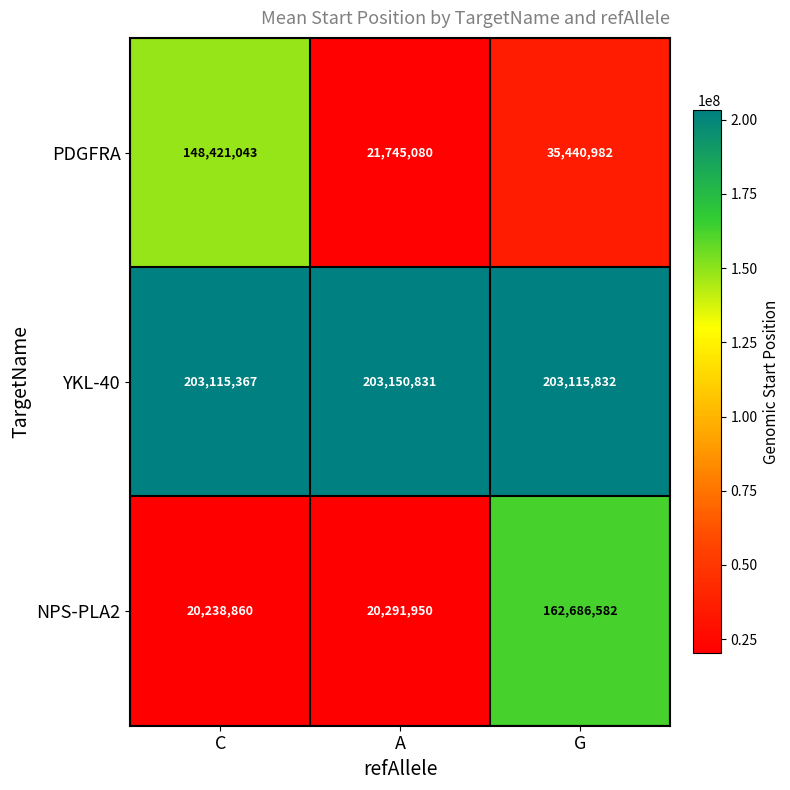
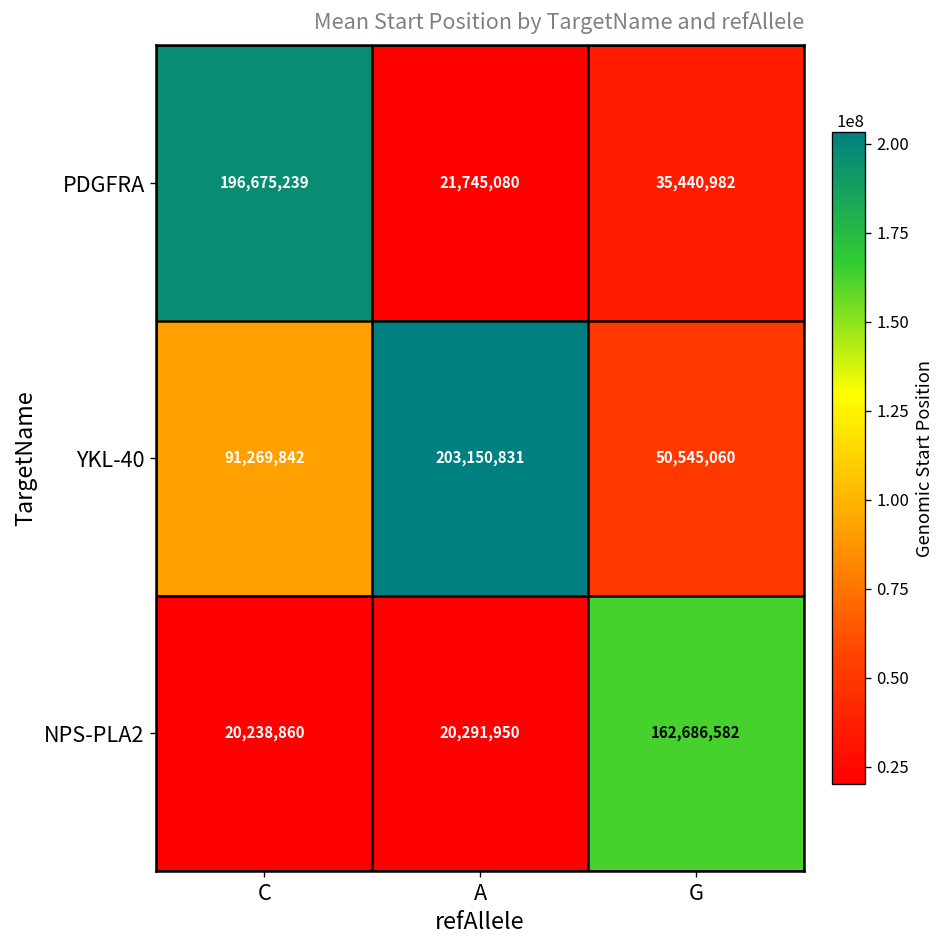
PDGFRA, C: 148,421,043 -> 196,675,239
YKL-40, C: 203,115,367 -> 91,269,842
YKL-40, G: 203,115,832 -> 50,545,060
